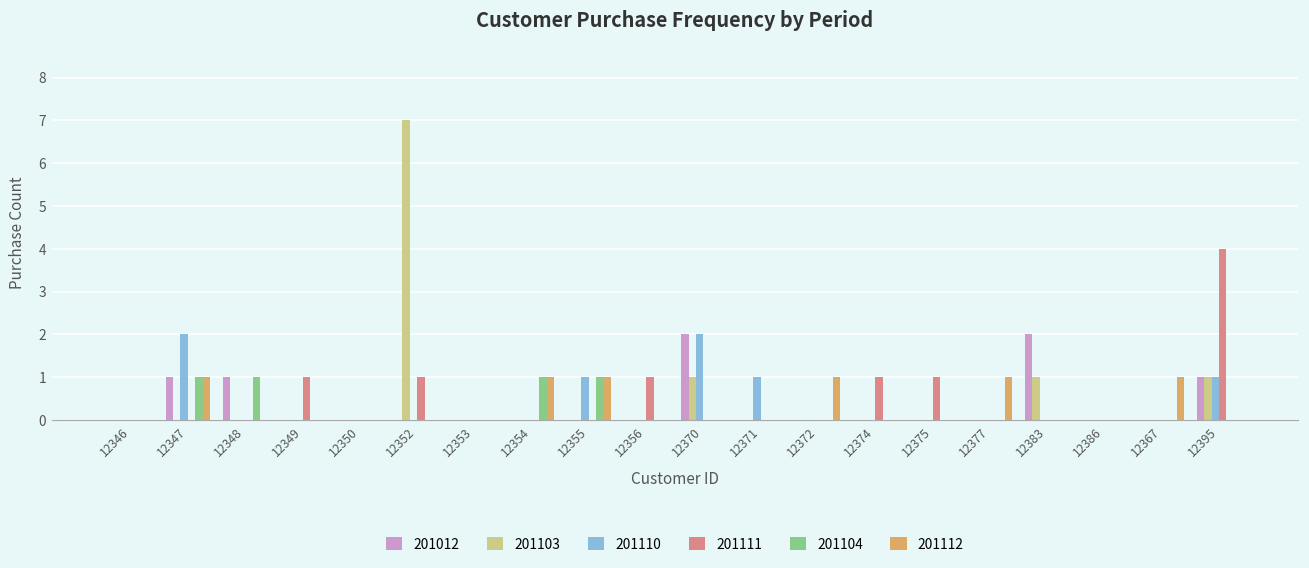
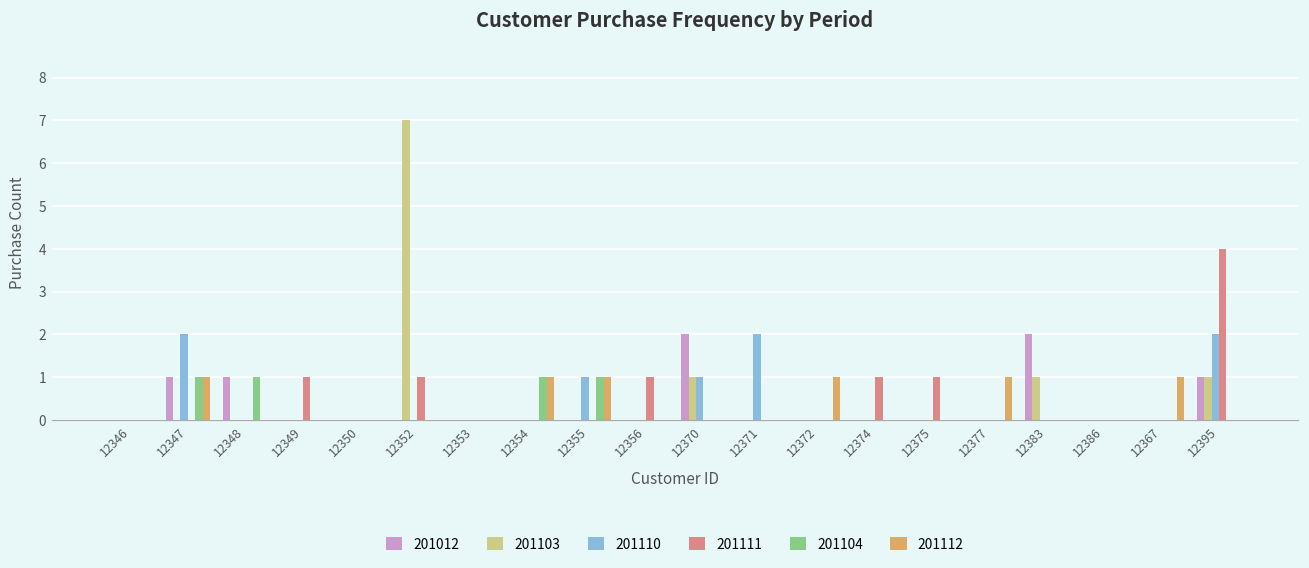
201110, 12370: 2 -> 1
201110, 12371: 1 -> 2
201110, 12395: 1 -> 2
